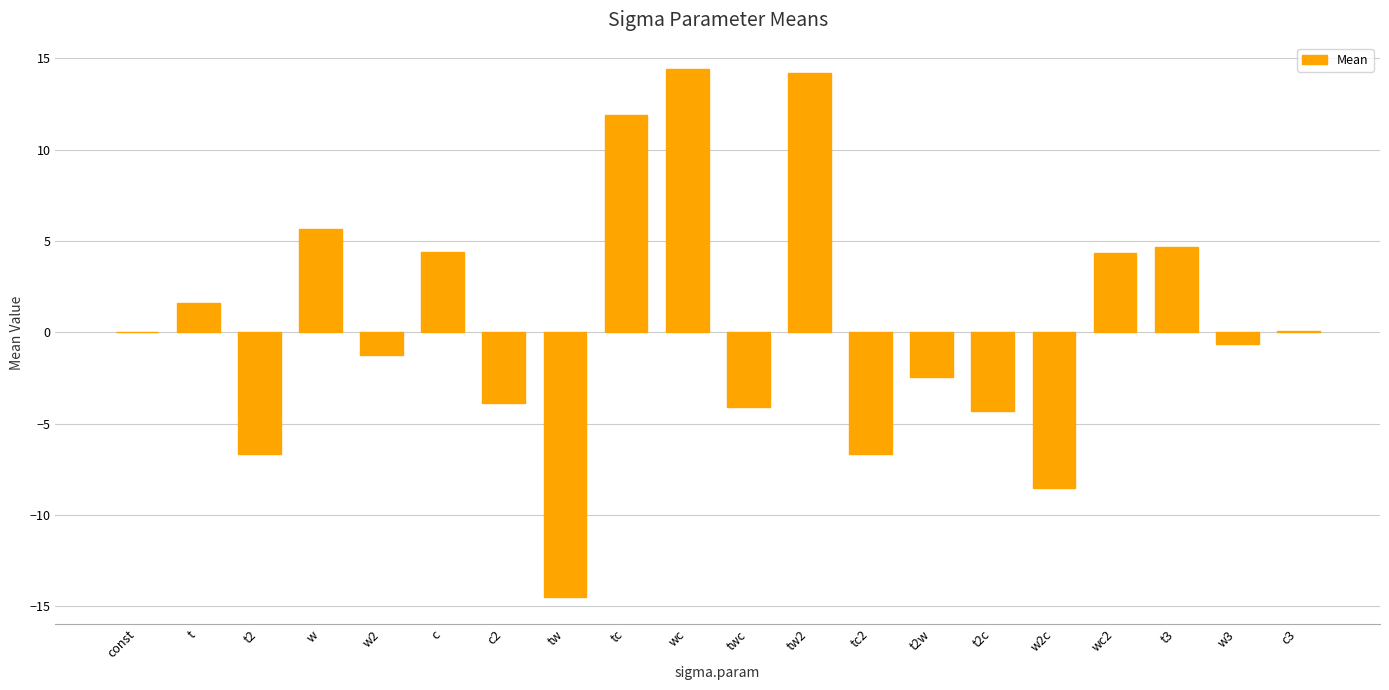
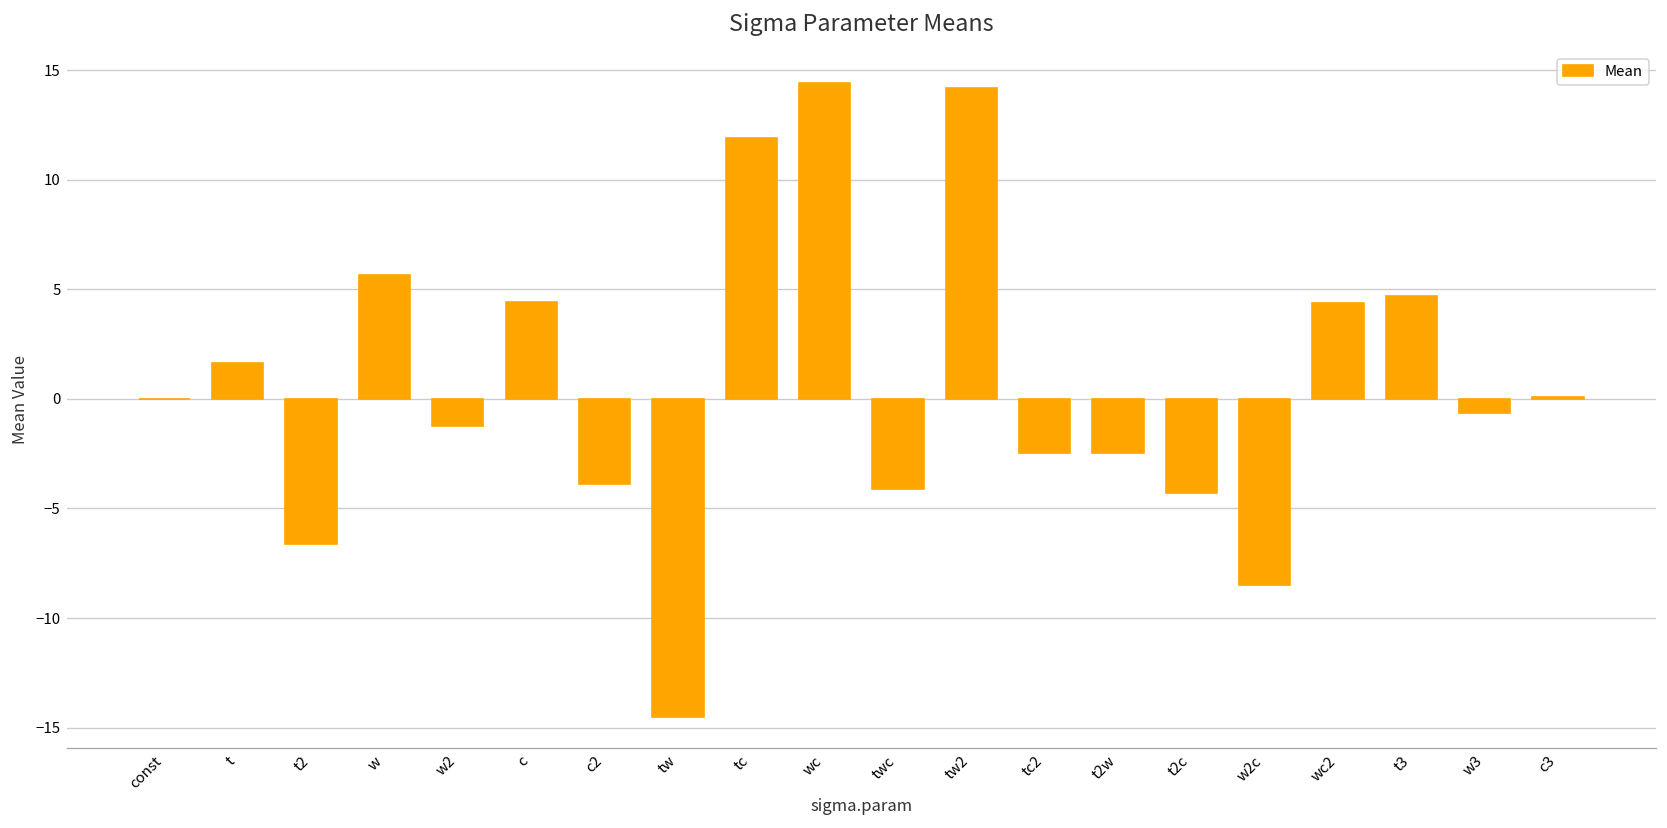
tc2: -6.7 -> -2.5
